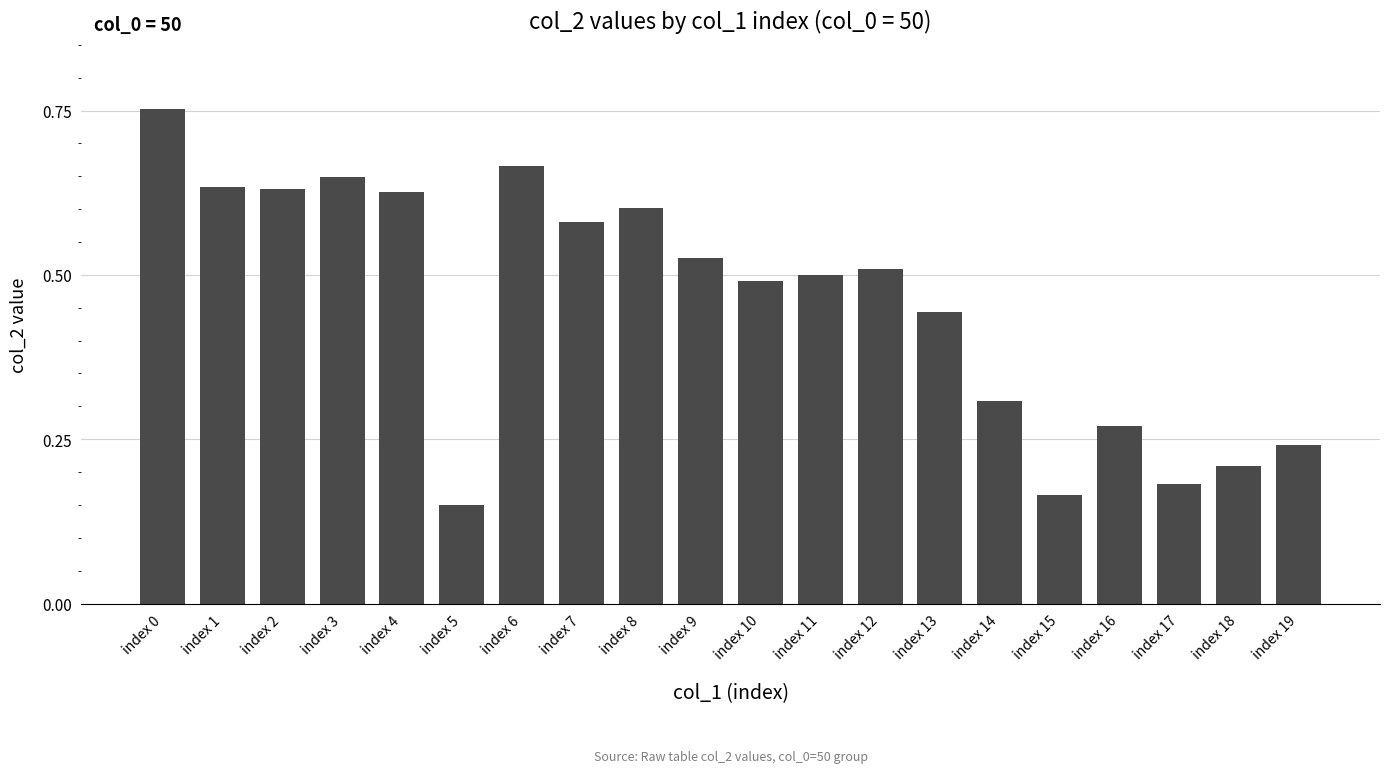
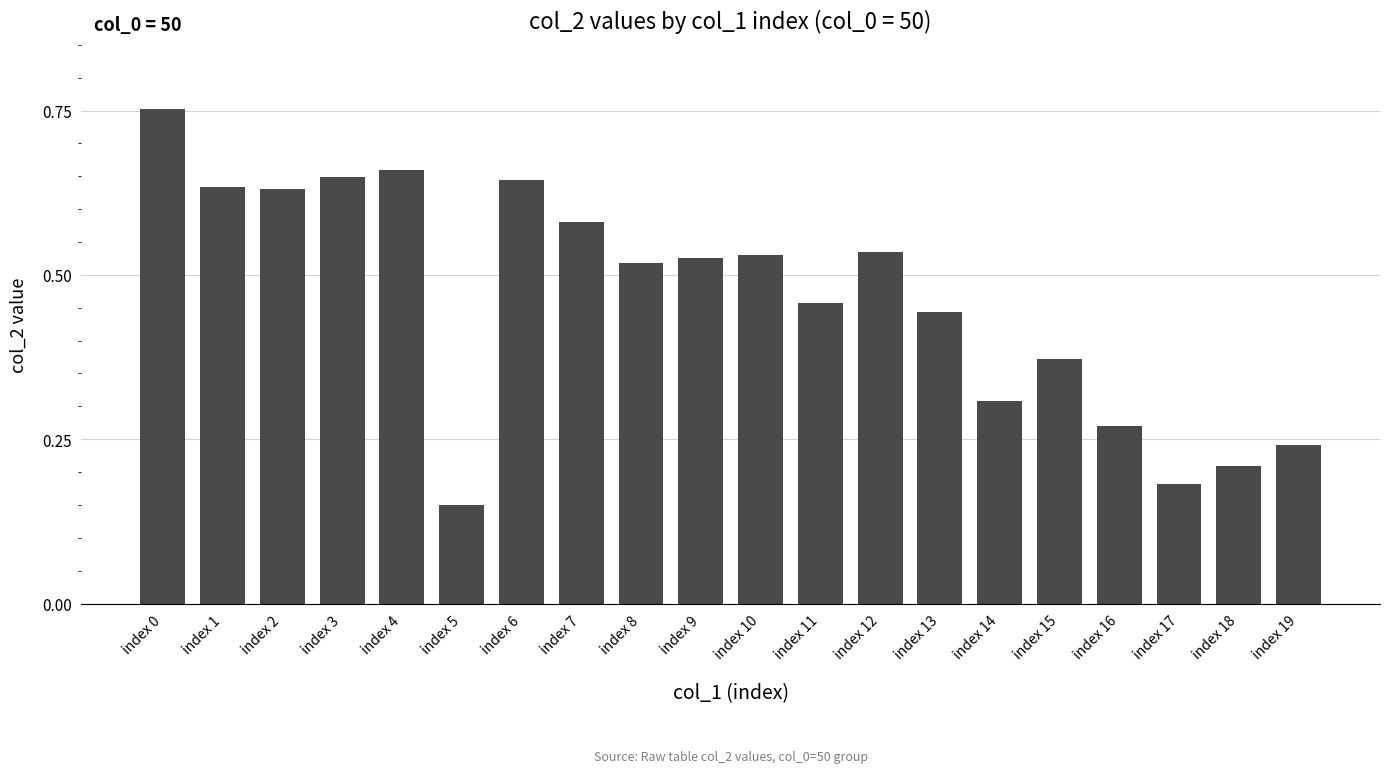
index 4: 0.63 -> 0.66
index 6: 0.67 -> 0.64
index 8: 0.60 -> 0.52
index 10: 0.49 -> 0.53
index 11: 0.50 -> 0.46
index 12: 0.51 -> 0.53
index 15: 0.16 -> 0.37
